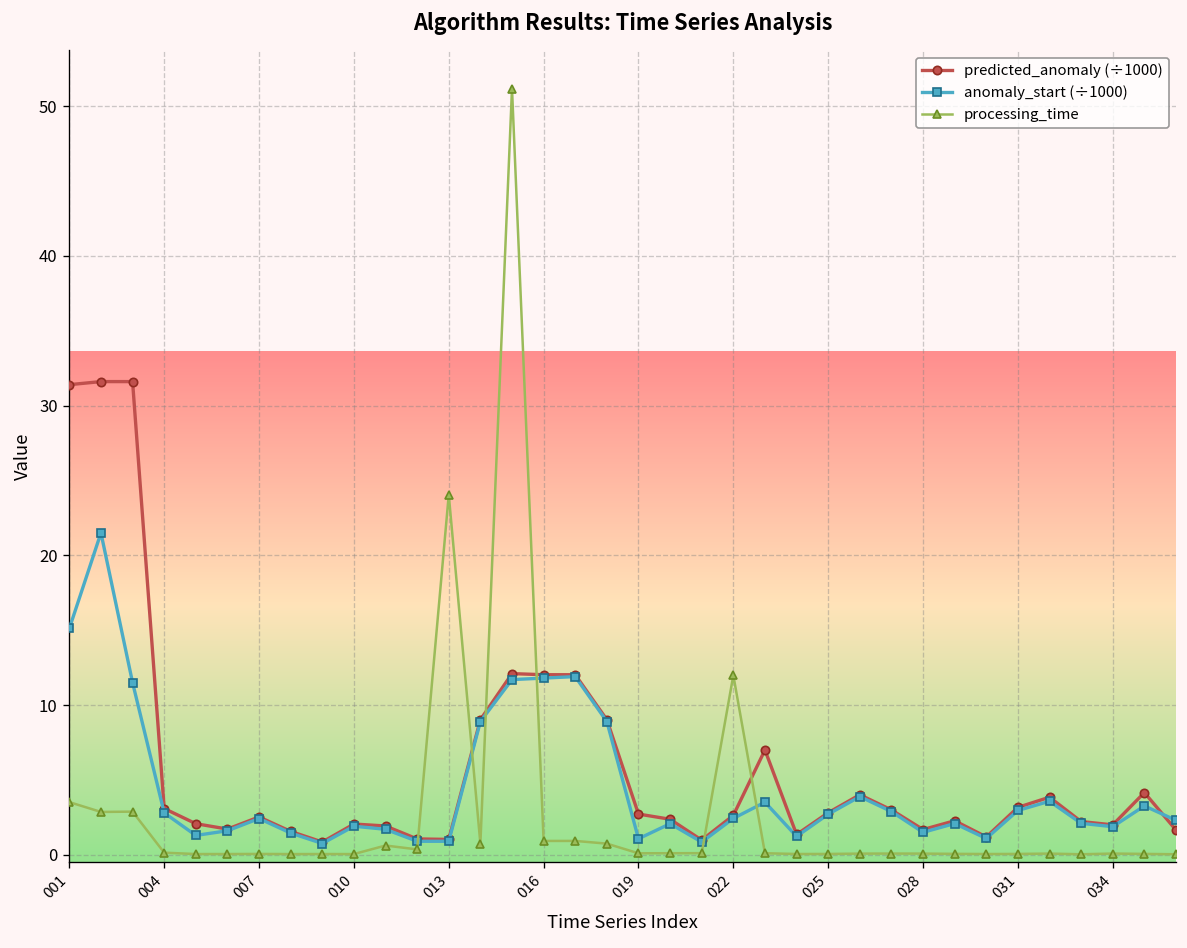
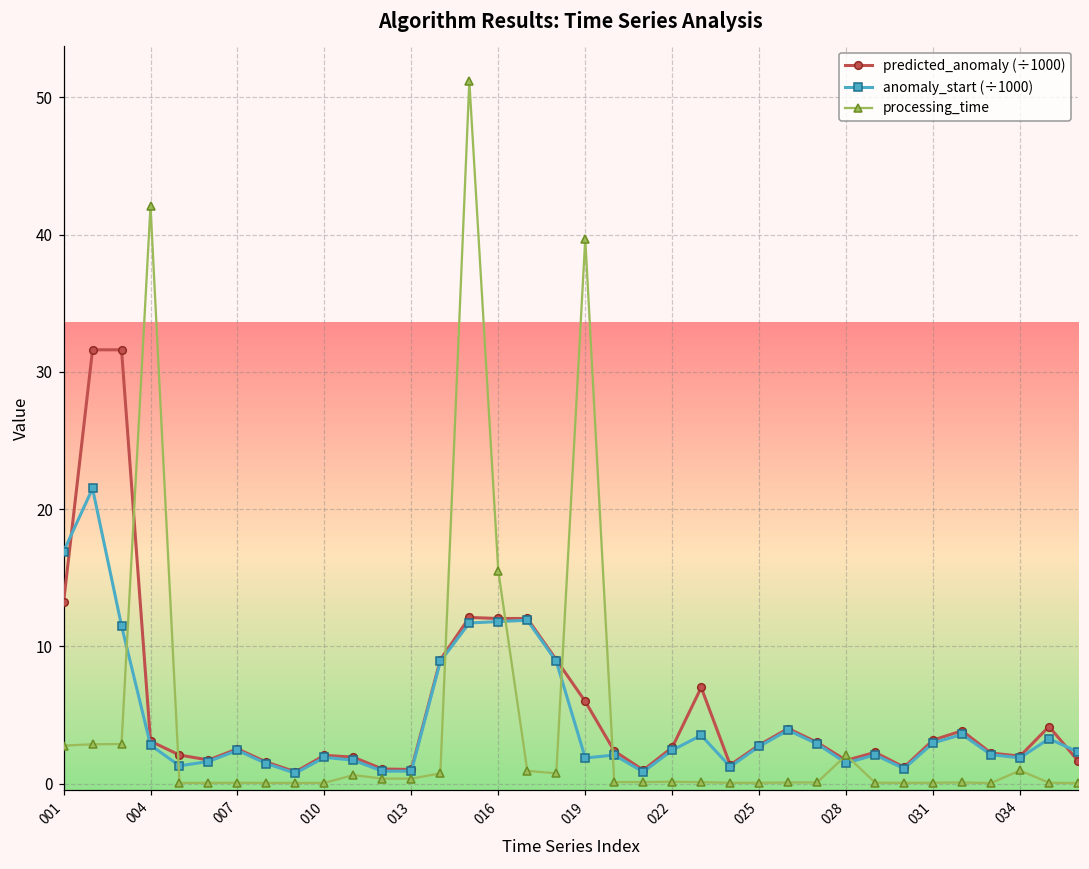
predicted_anomaly (÷1000), 001: 31.4 -> 13.2
anomaly_start (÷1000), 001: 15.1 -> 16.9
processing_time, 001: 3.5 -> 2.8
processing_time, 004: 0.1 -> 42.1
processing_time, 013: 24.0 -> 0.4
processing_time, 016: 0.9 -> 15.5
predicted_anomaly (÷1000), 019: 2.7 -> 6.0
anomaly_start (÷1000), 019: 1.1 -> 1.9
processing_time, 019: 0.1 -> 39.7
processing_time, 022: 12.0 -> 0.1
processing_time, 028: 0.1 -> 2.1
processing_time, 034: 0.1 -> 1.0
